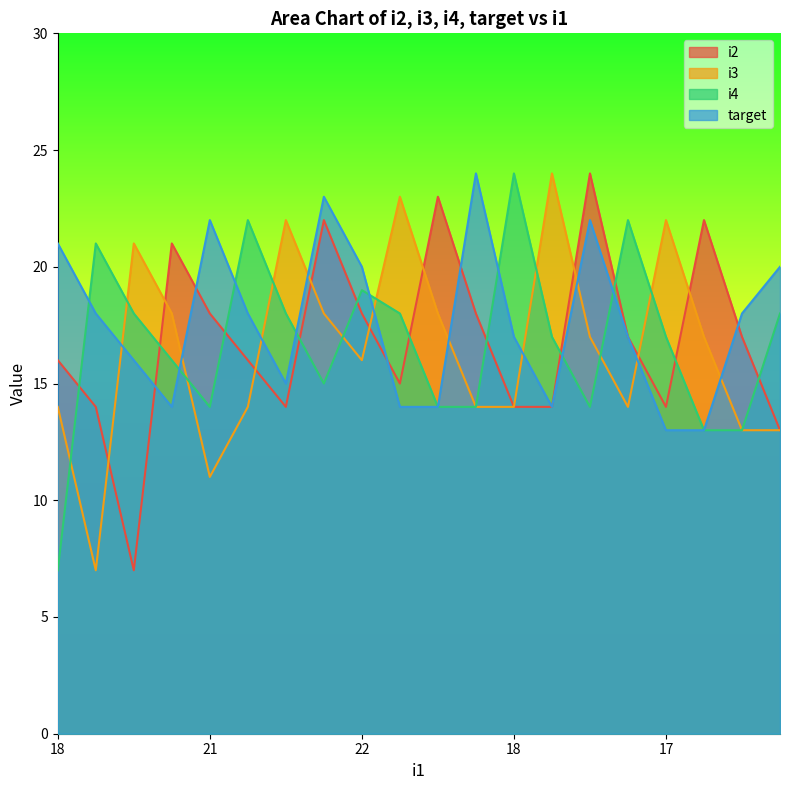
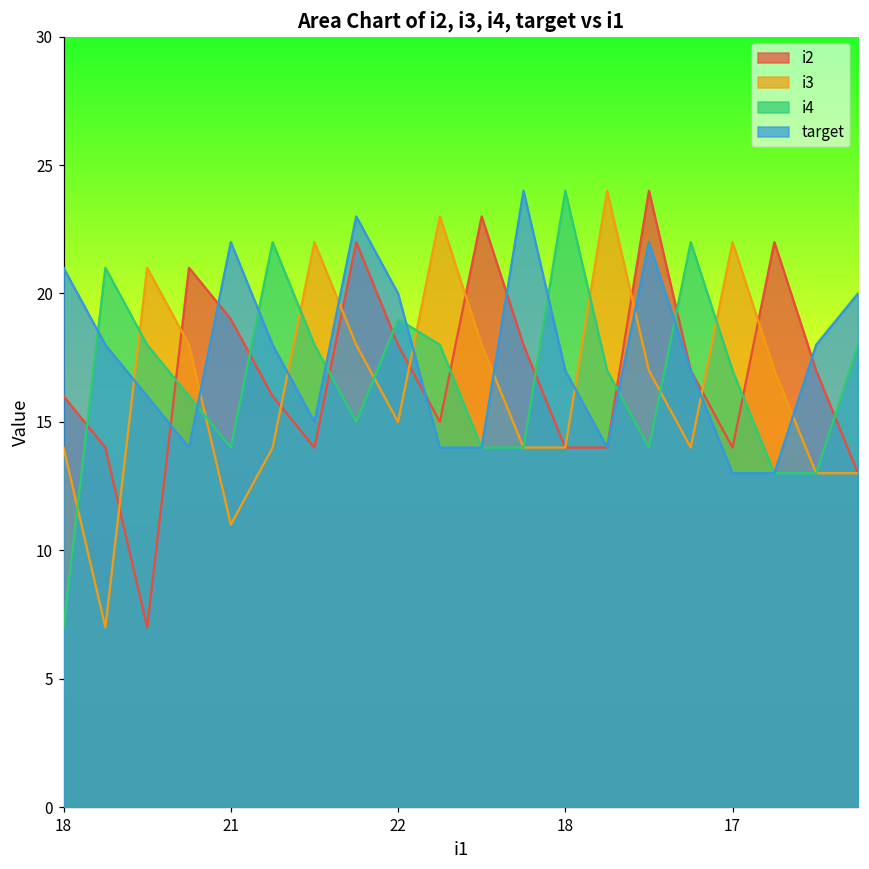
i2, 21: 18 -> 19
i3, 22: 16 -> 15
